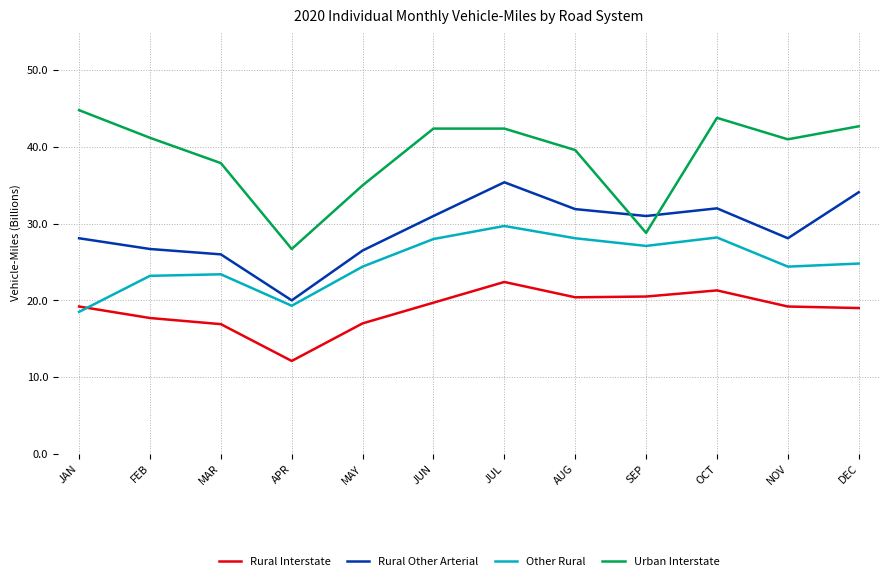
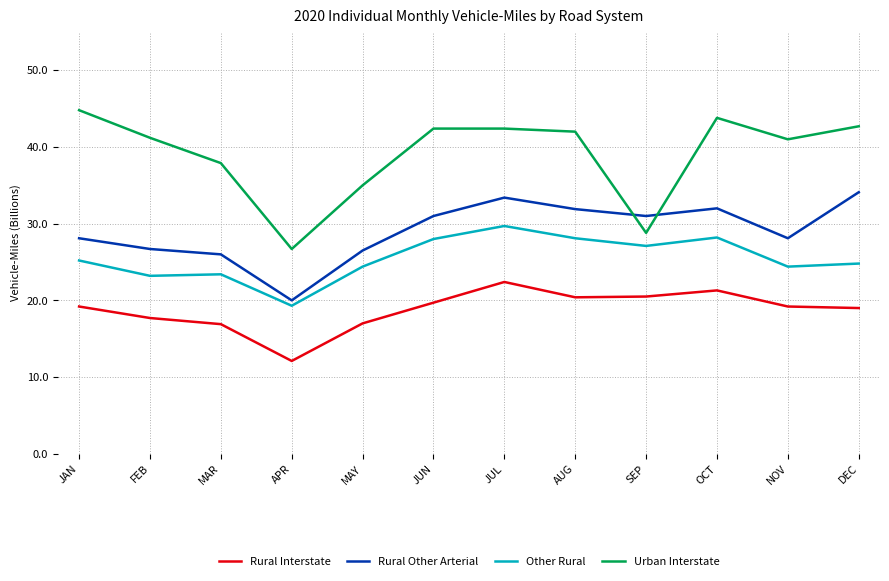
Other Rural, JAN: 19 -> 25
Rural Other Arterial, JUL: 35 -> 33
Urban Interstate, AUG: 40 -> 42
